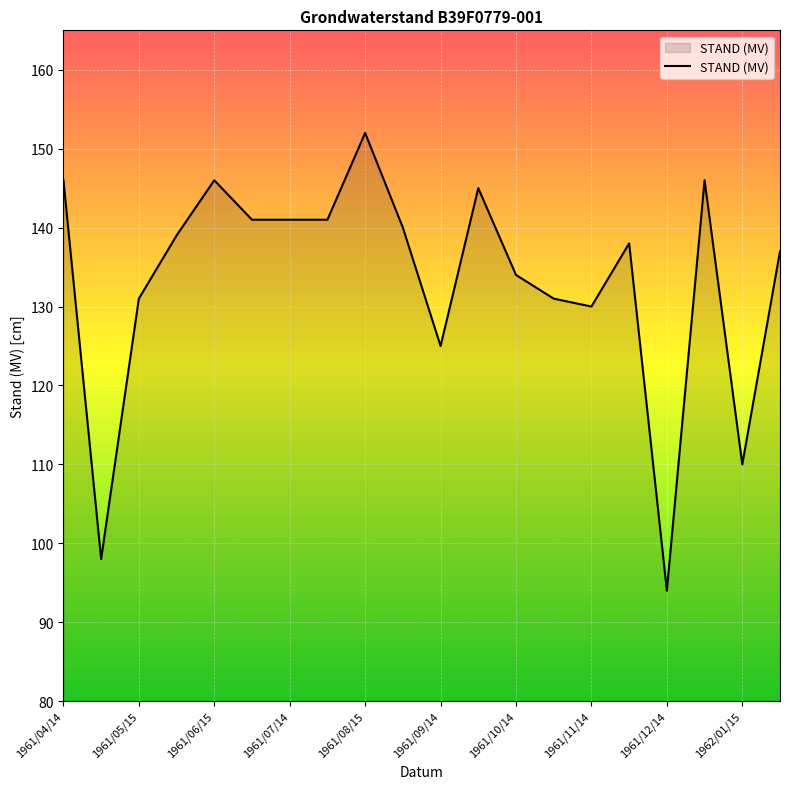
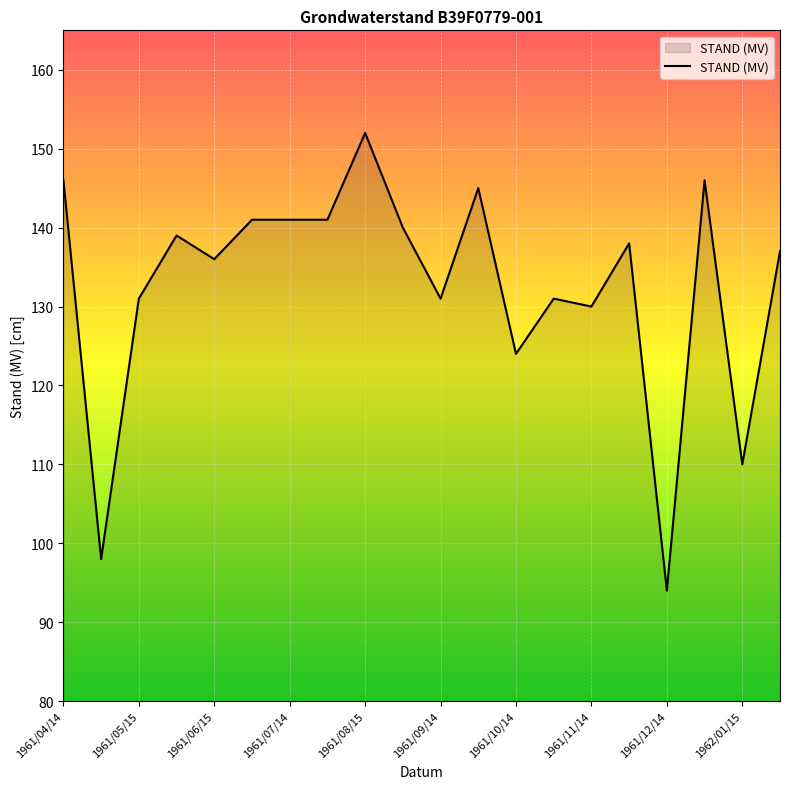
1961/06/15: 146 -> 136
1961/09/14: 125 -> 131
1961/10/14: 134 -> 124
